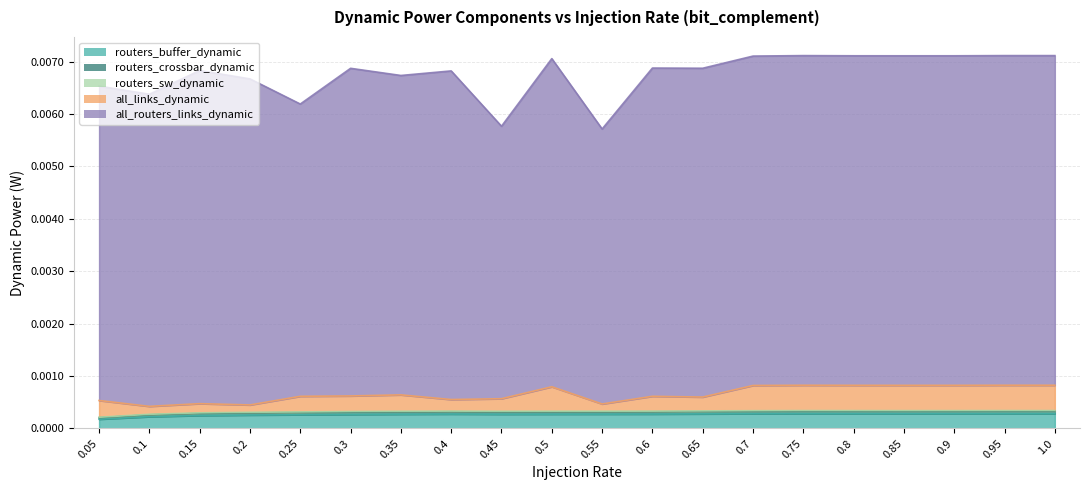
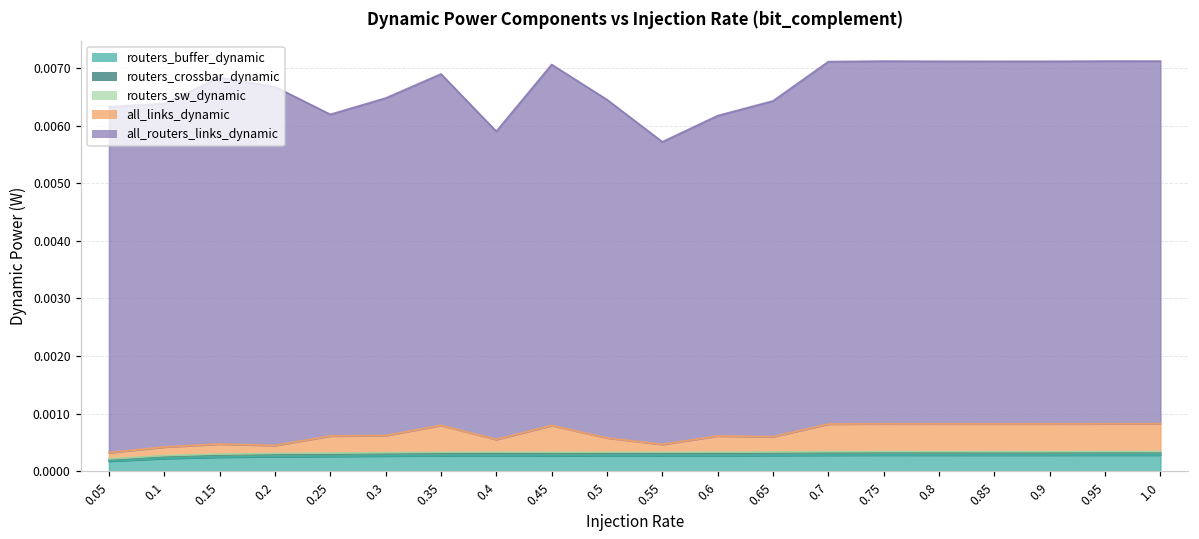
all_links_dynamic, 0.05: 0.0003 -> 0.0001
all_routers_links_dynamic, 0.3: 0.0063 -> 0.0059
all_links_dynamic, 0.35: 0.0003 -> 0.0005
all_routers_links_dynamic, 0.4: 0.0063 -> 0.0053
all_links_dynamic, 0.45: 0.0002 -> 0.0005
all_routers_links_dynamic, 0.45: 0.0052 -> 0.0063
all_links_dynamic, 0.5: 0.0005 -> 0.0003
all_routers_links_dynamic, 0.5: 0.0063 -> 0.0059
all_routers_links_dynamic, 0.6: 0.0063 -> 0.0056
all_routers_links_dynamic, 0.65: 0.0063 -> 0.0058
